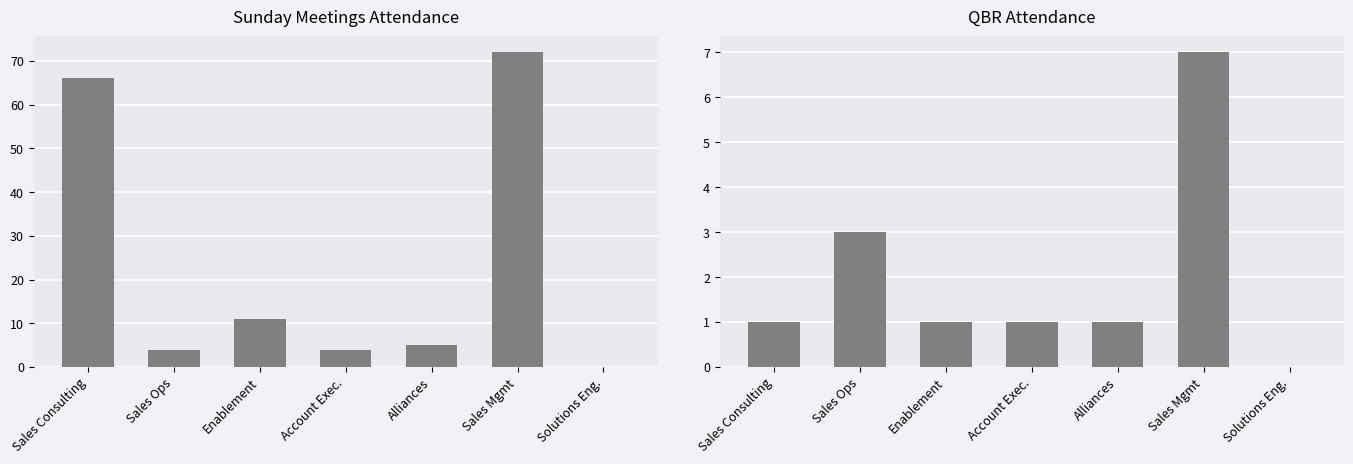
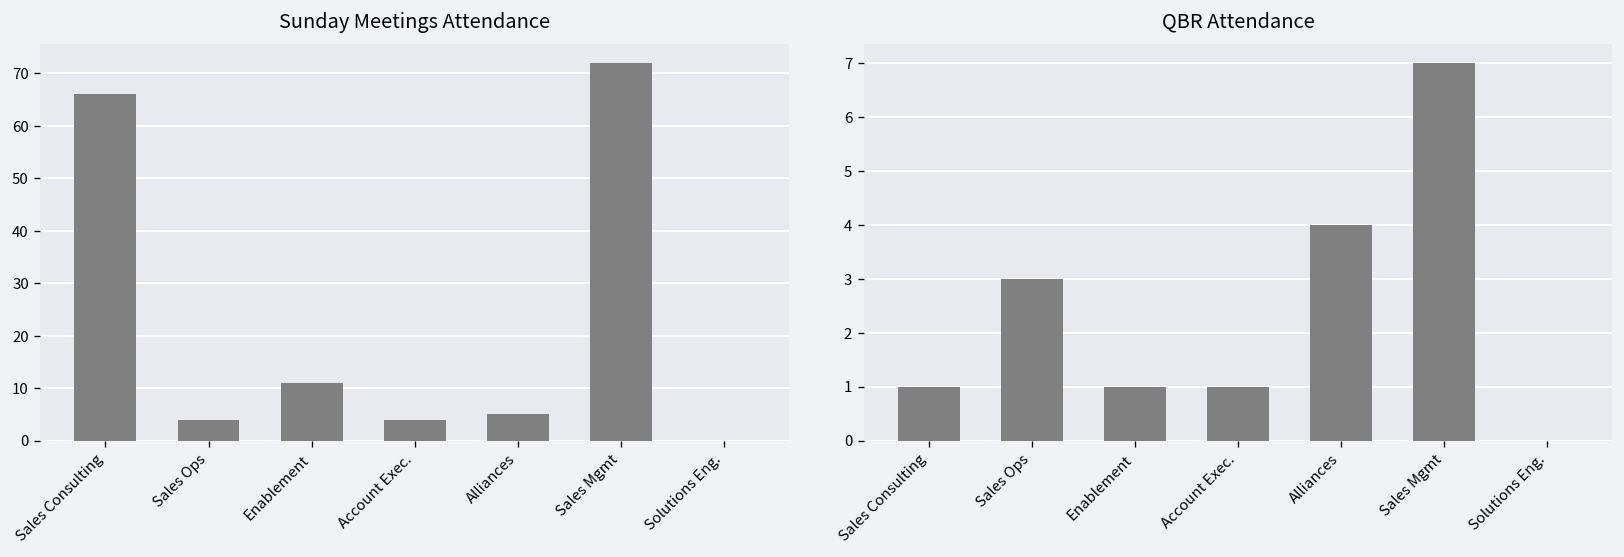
QBR Attendance, Alliances: 1 -> 4
